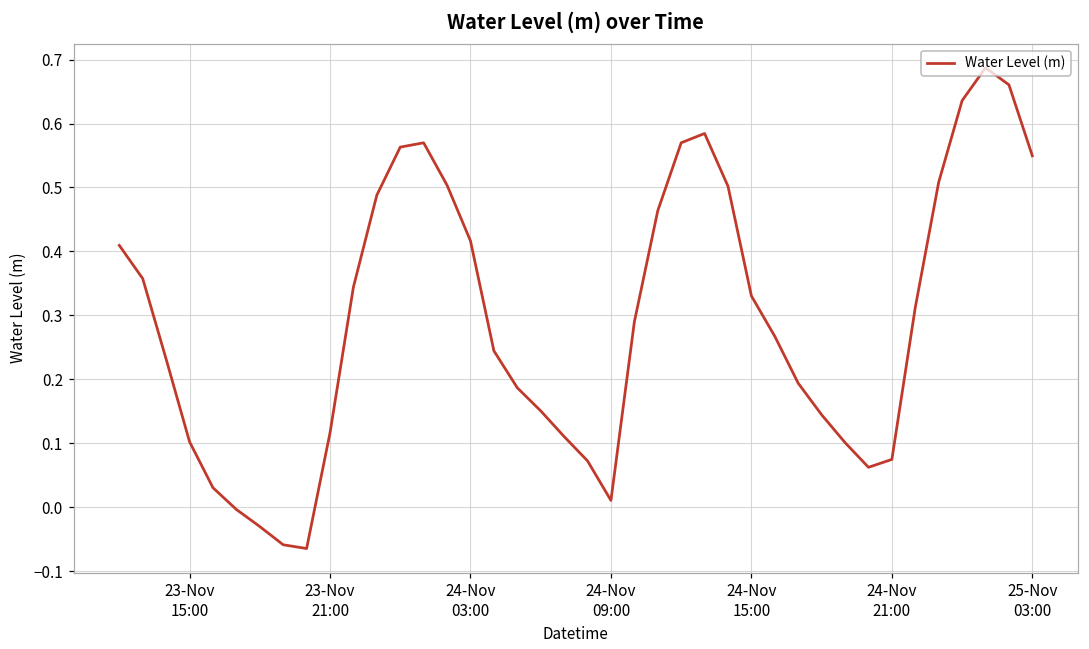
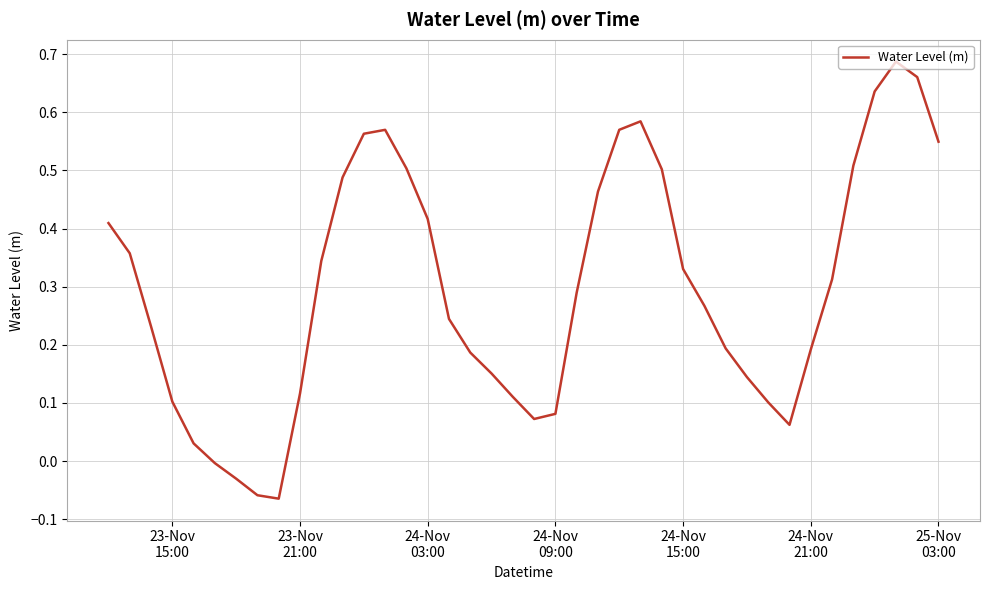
24-Nov 09:00: 0.01 -> 0.08
24-Nov 21:00: 0.07 -> 0.19
